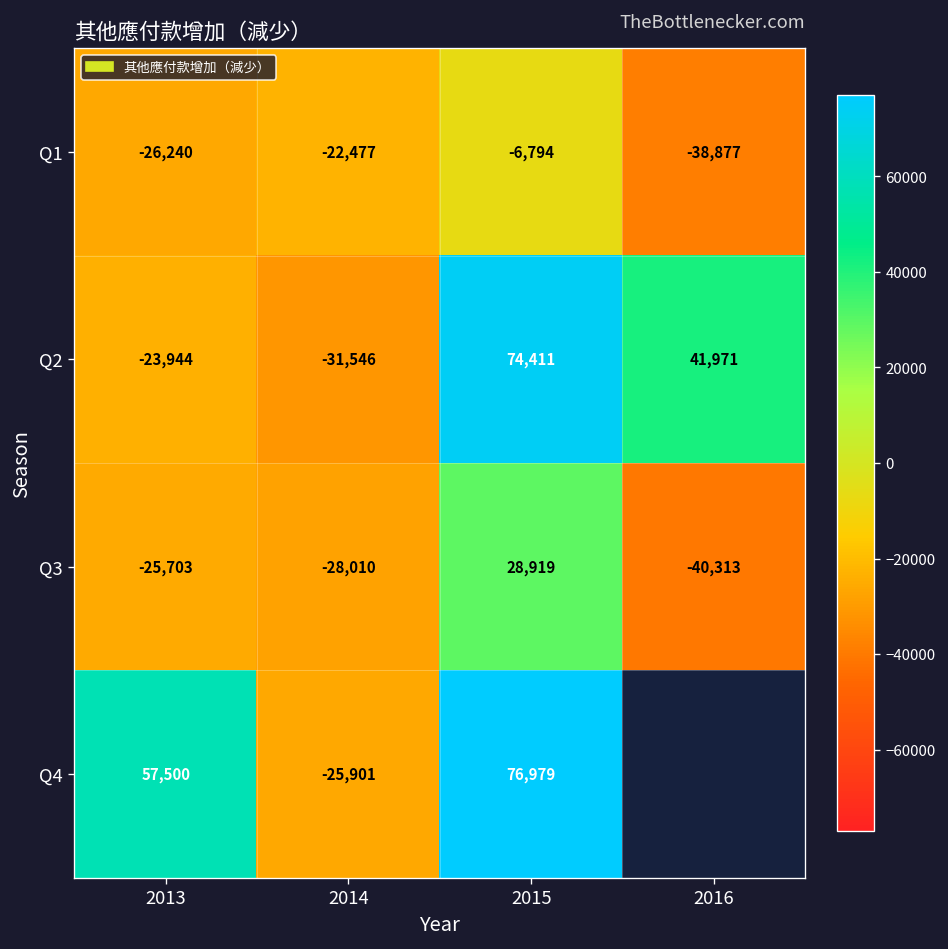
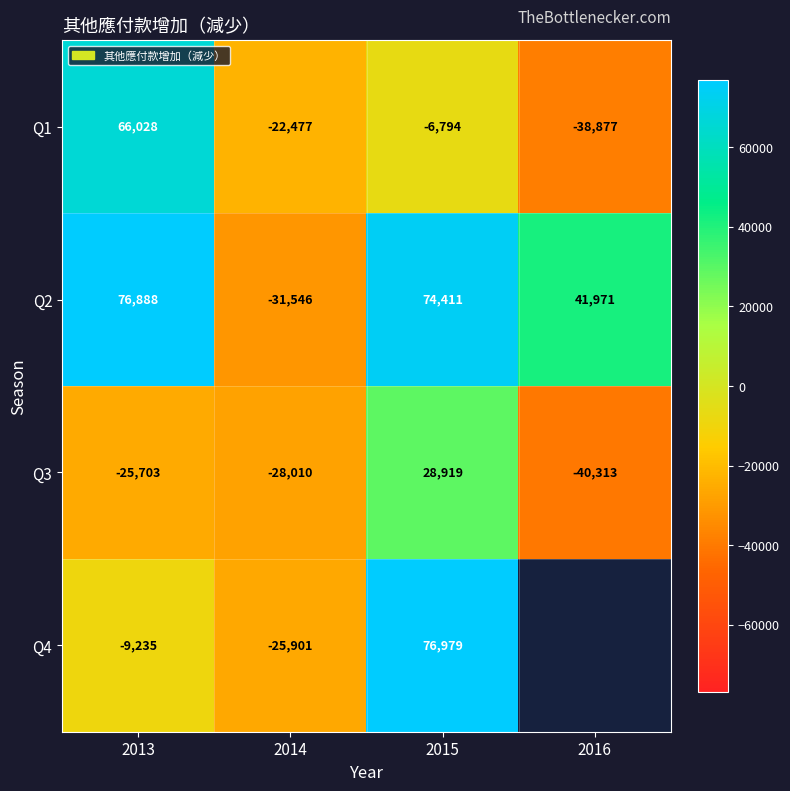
Q1, 2013: -26,240 -> 66,028
Q2, 2013: -23,944 -> 76,888
Q4, 2013: 57,500 -> -9,235
